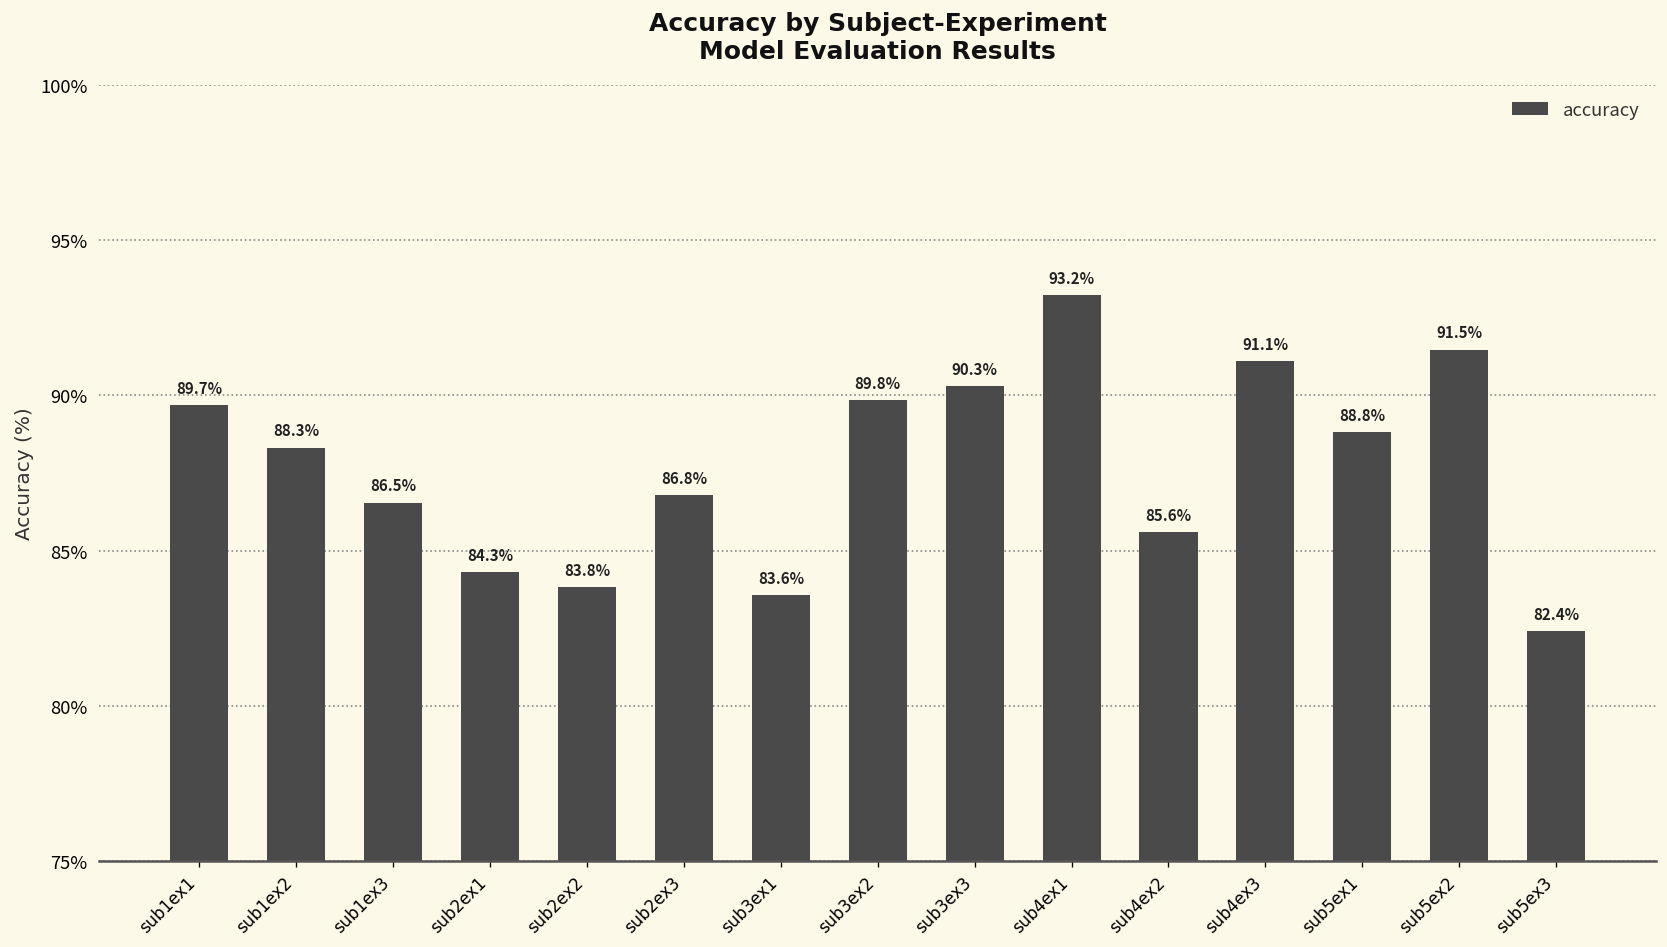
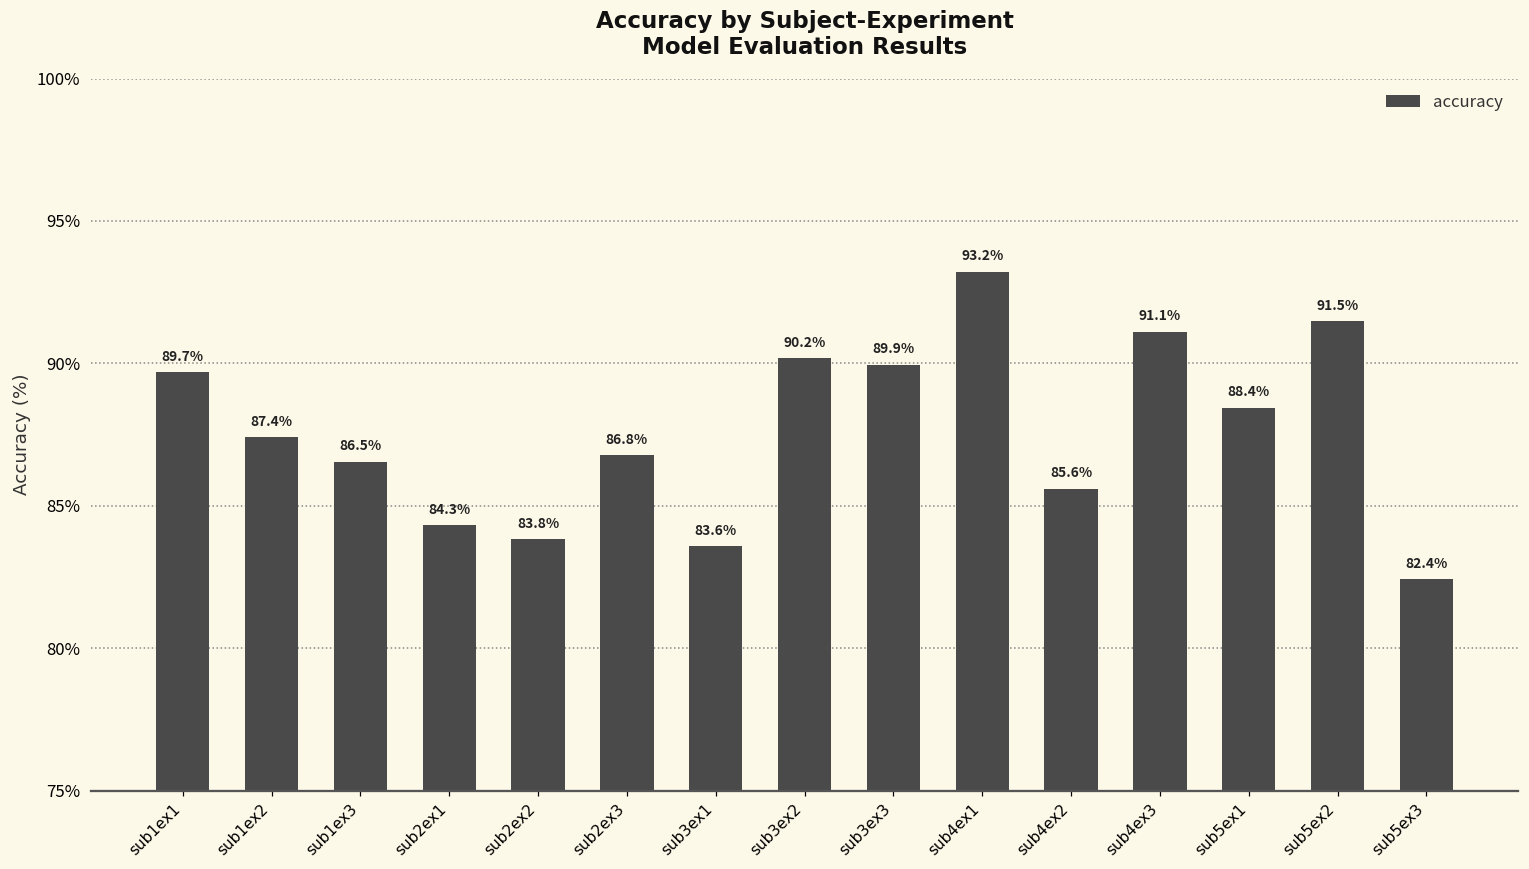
sub1ex2: 88.3% -> 87.4%
sub3ex2: 89.8% -> 90.2%
sub3ex3: 90.3% -> 89.9%
sub5ex1: 88.8% -> 88.4%
